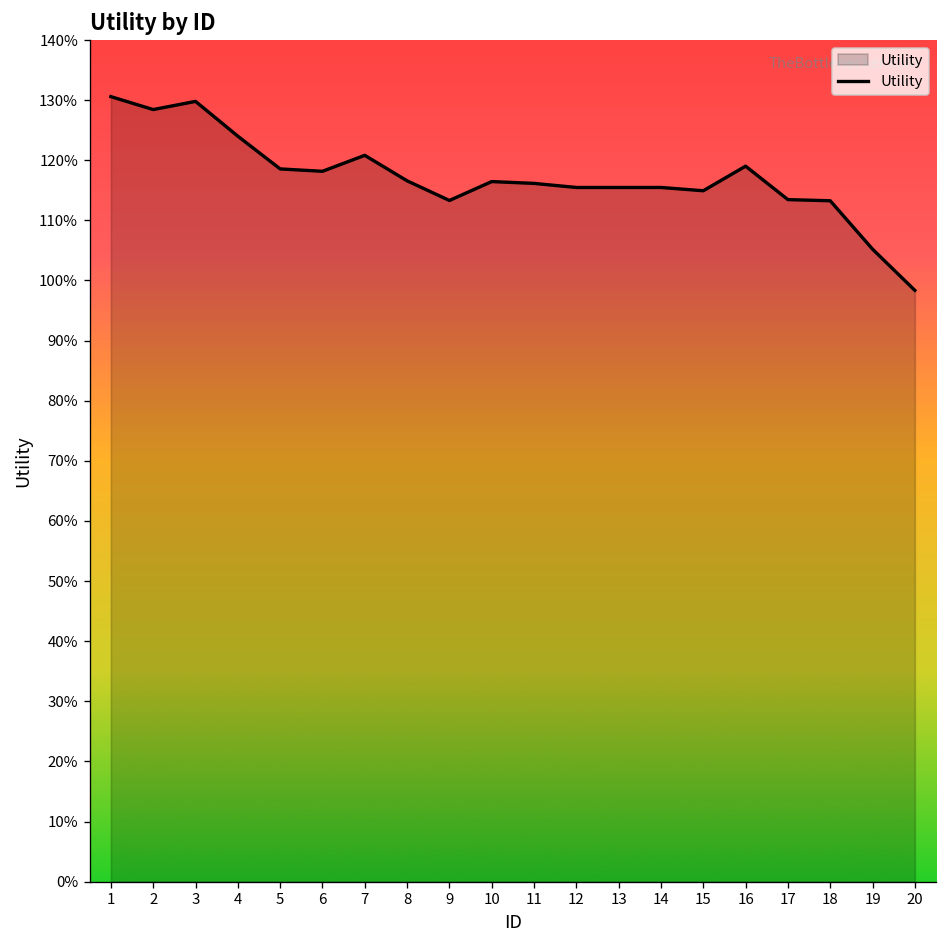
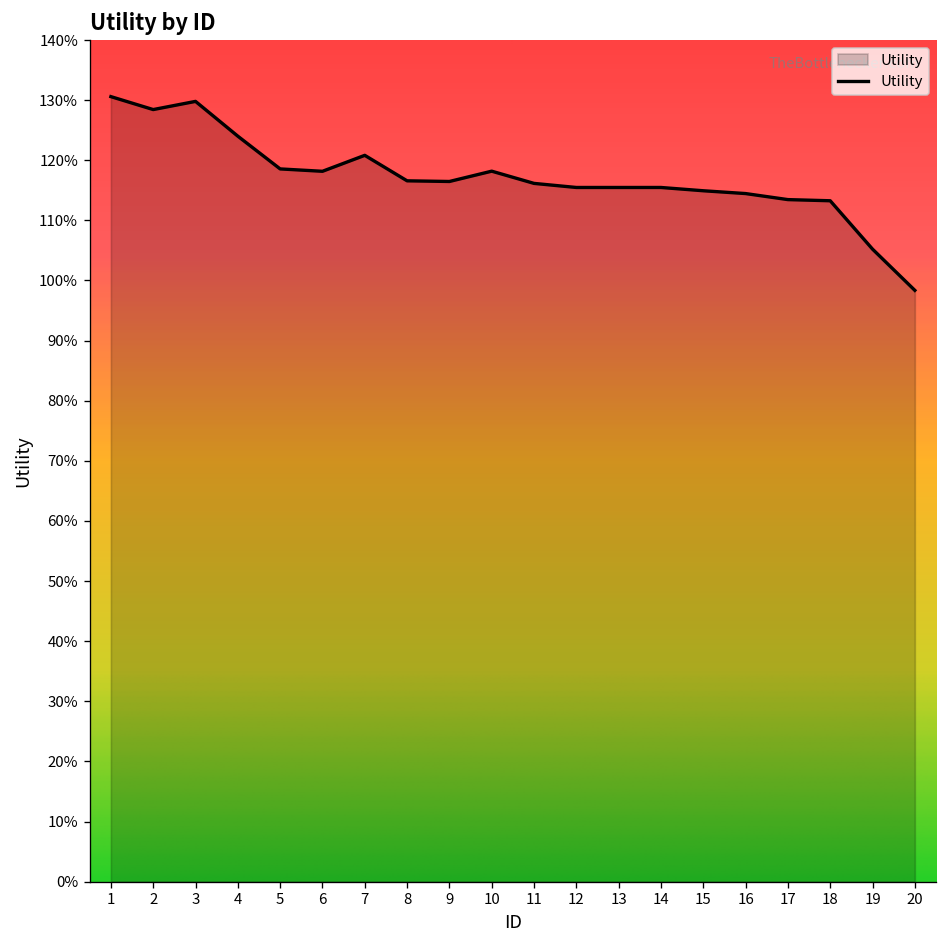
9: 113% -> 116%
10: 116% -> 118%
16: 119% -> 114%
